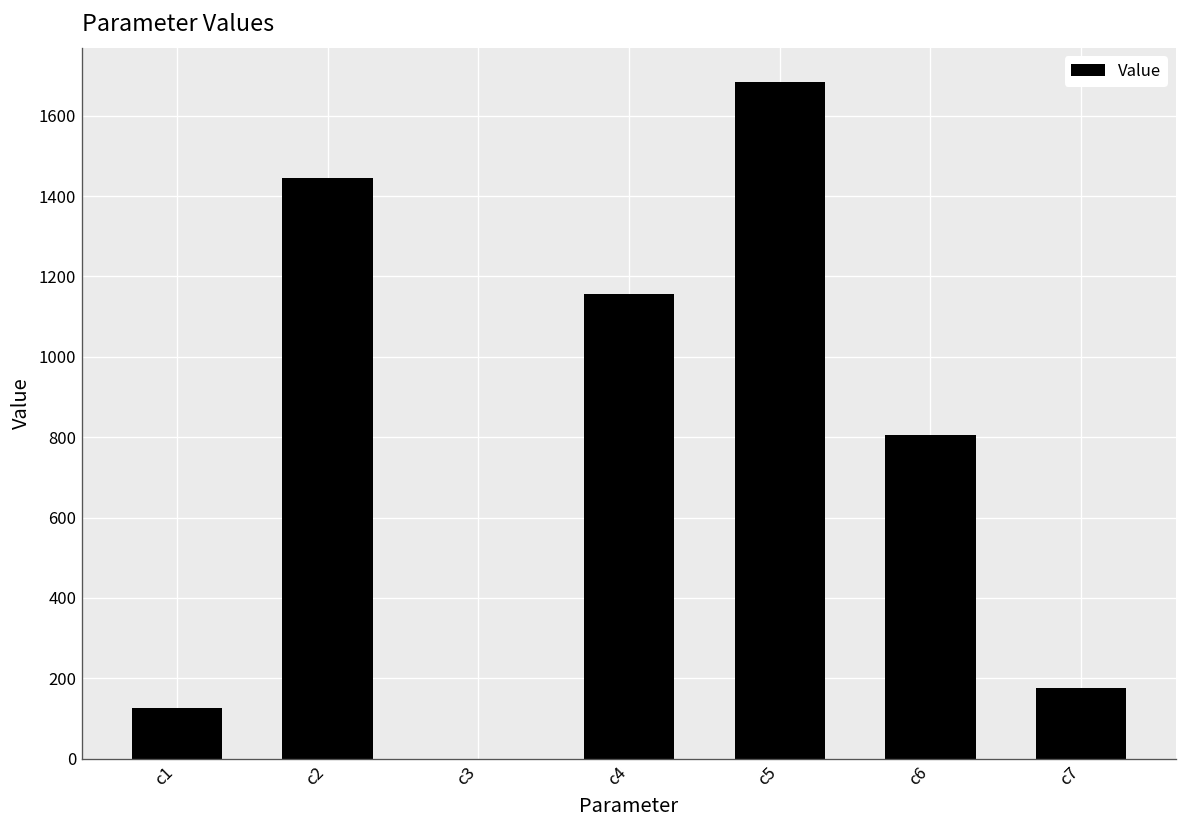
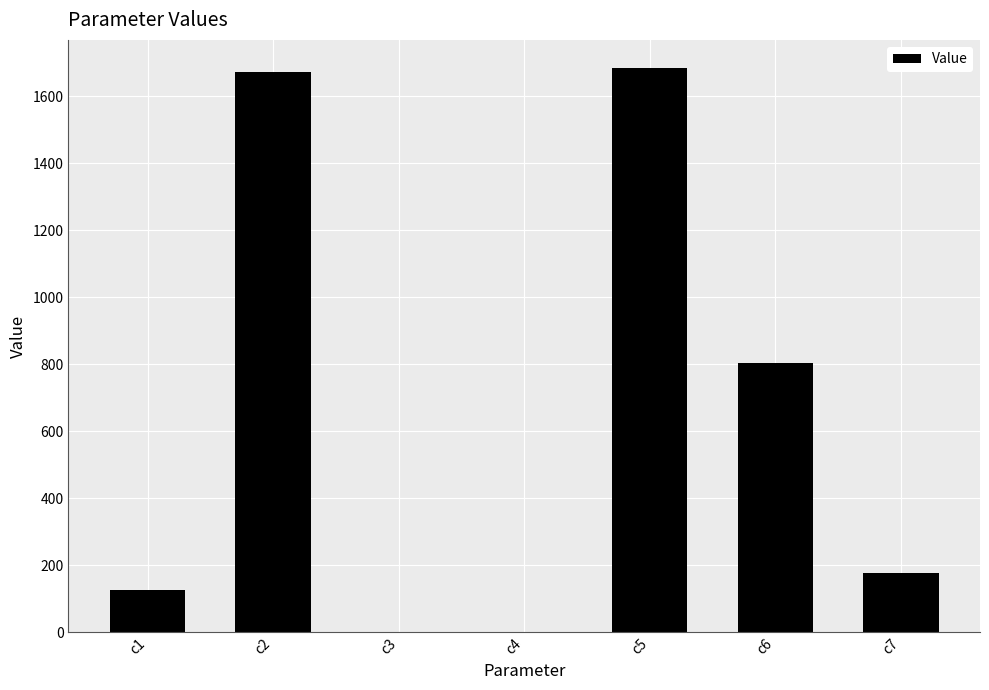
c2: 1440 -> 1670
c4: 1160 -> 0
